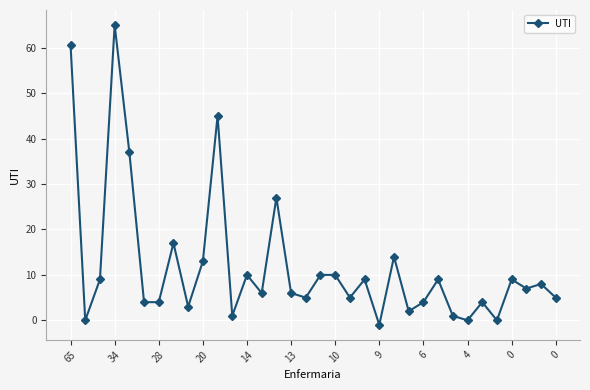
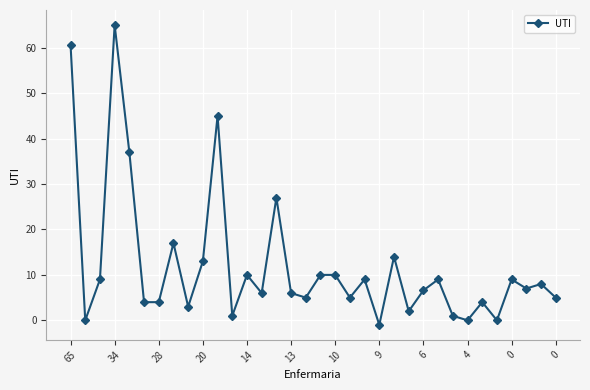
6: 4 -> 7
